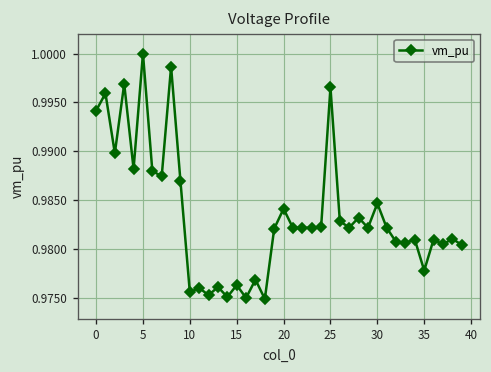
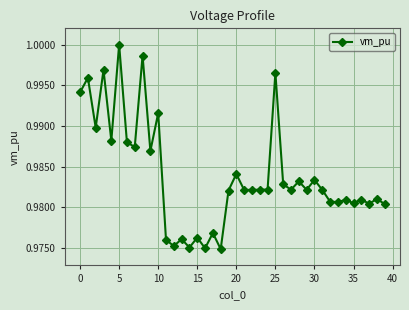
10: 0.976 -> 0.992
30: 0.985 -> 0.983
35: 0.978 -> 0.981
